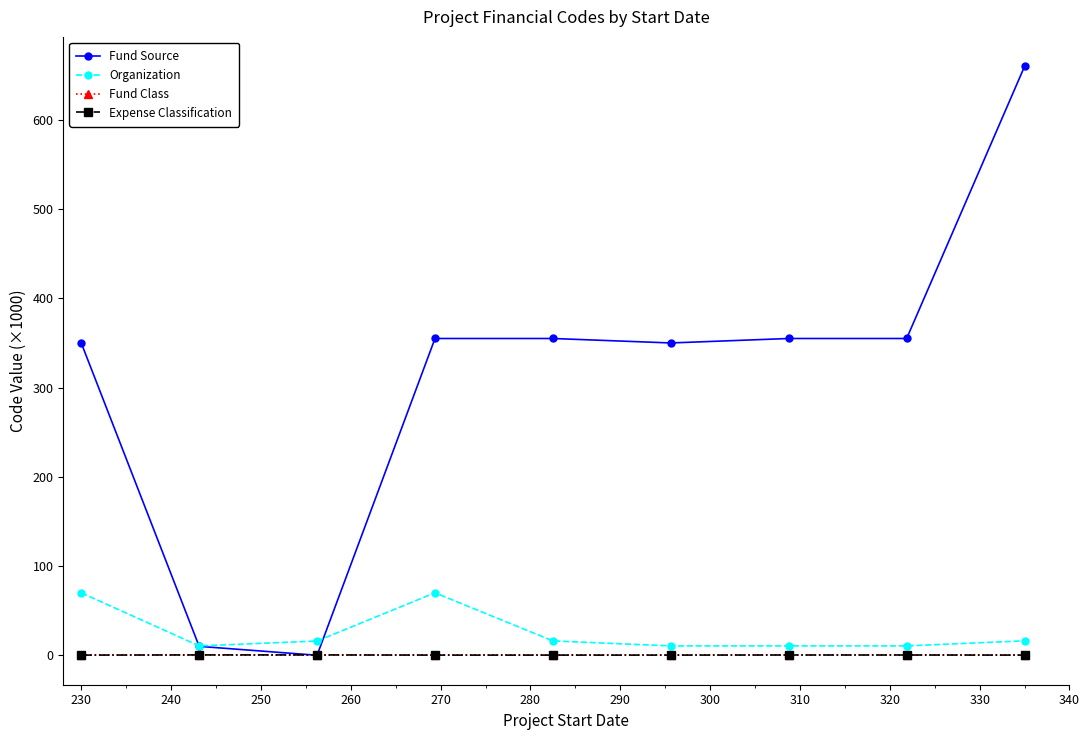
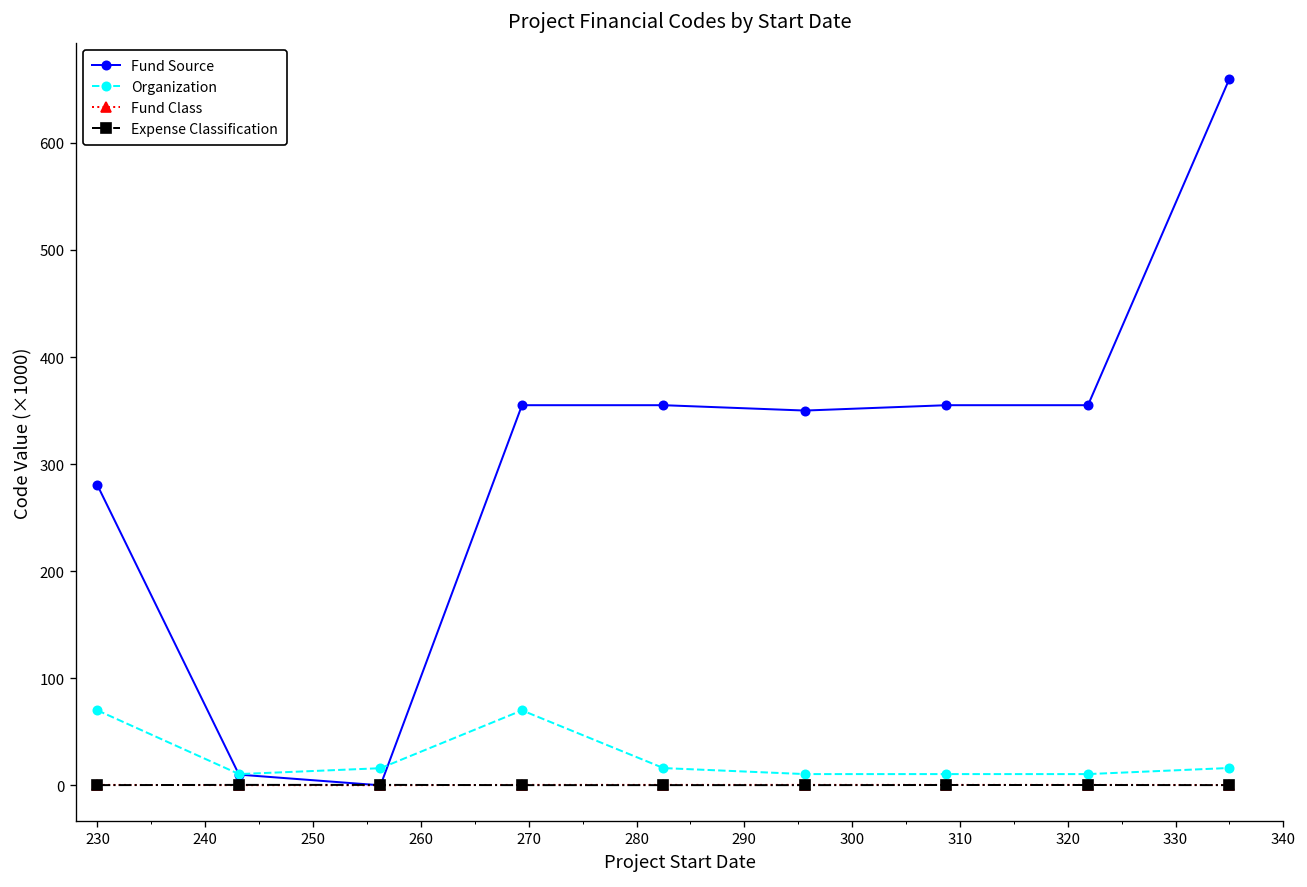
Fund Source, 230: 350 -> 280
